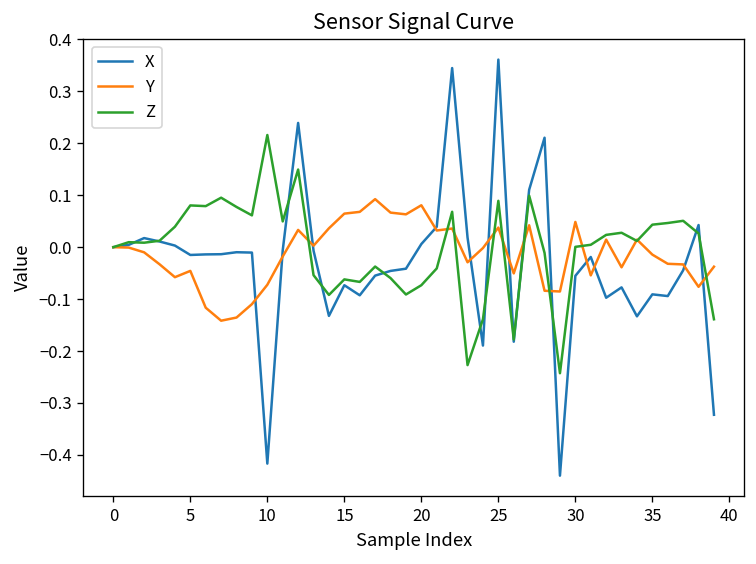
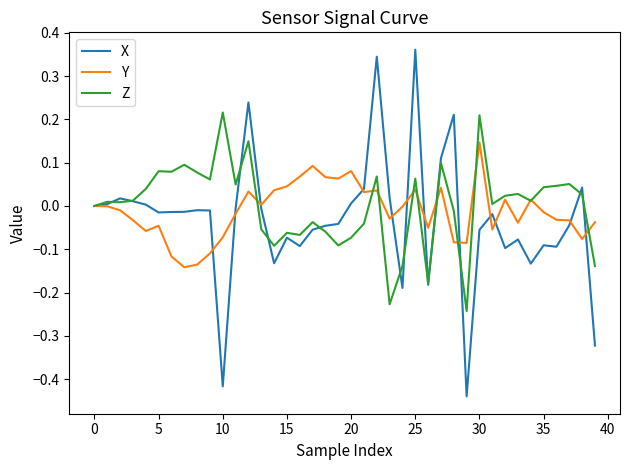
Y, 15: 0.06 -> 0.05
Z, 25: 0.09 -> 0.06
Y, 30: 0.05 -> 0.15
Z, 30: 0.00 -> 0.21
